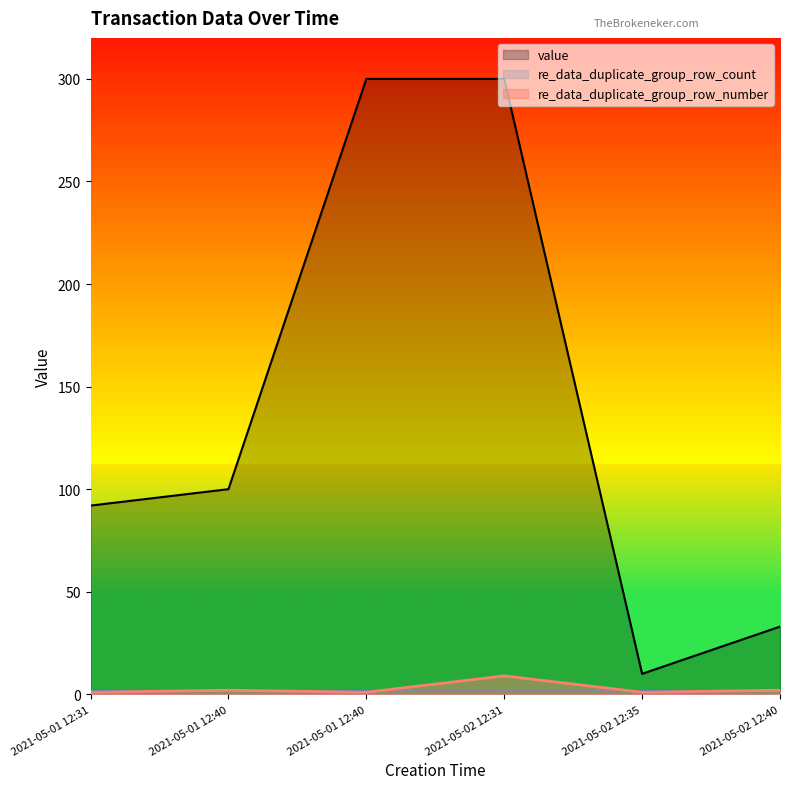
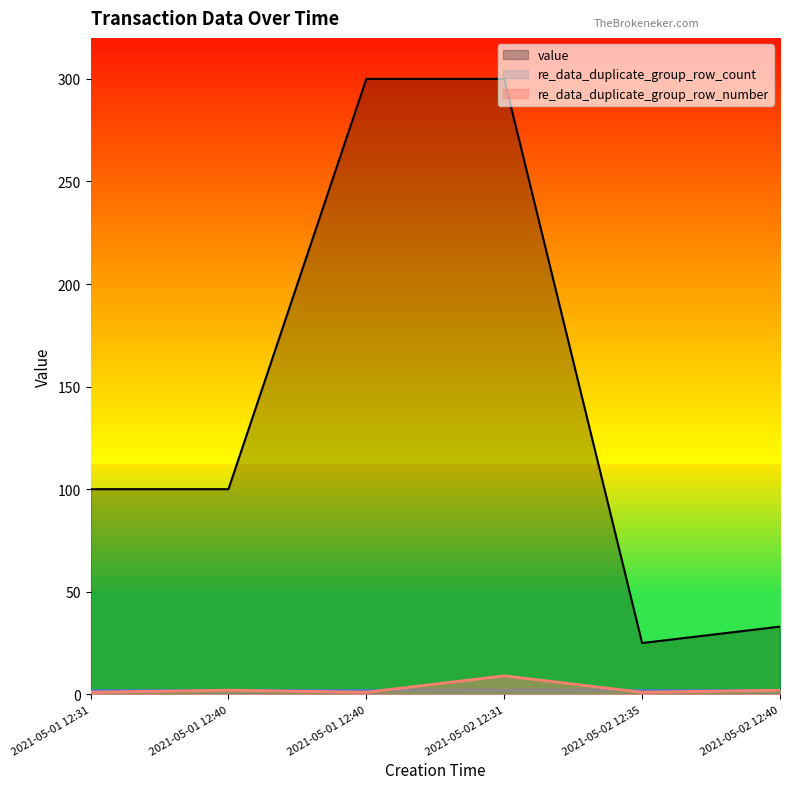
value, 2021-05-01 12:31: 92 -> 100
value, 2021-05-02 12:35: 10 -> 25
